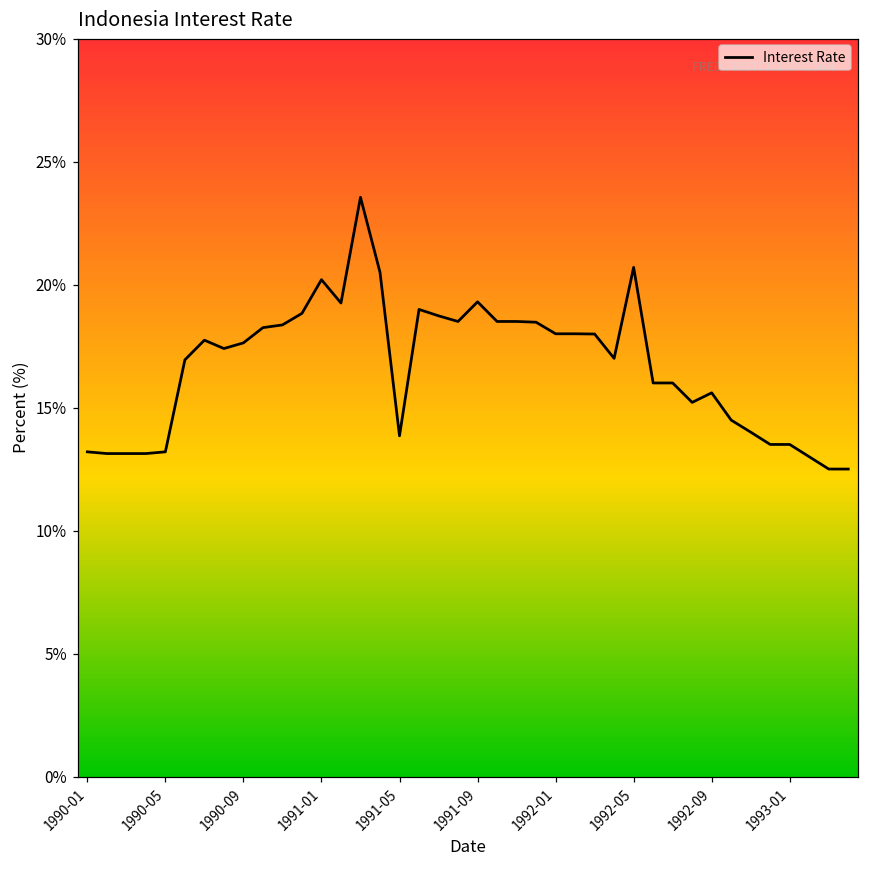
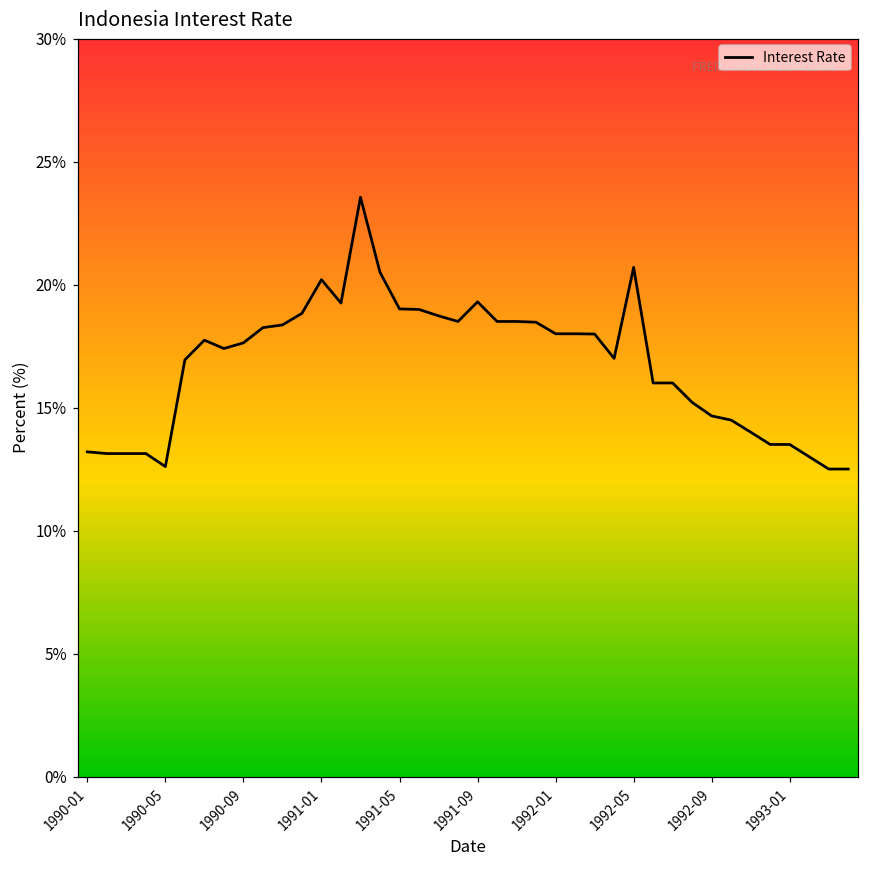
1990-05: 13.2% -> 12.6%
1991-05: 13.9% -> 19.0%
1992-09: 15.6% -> 14.7%
